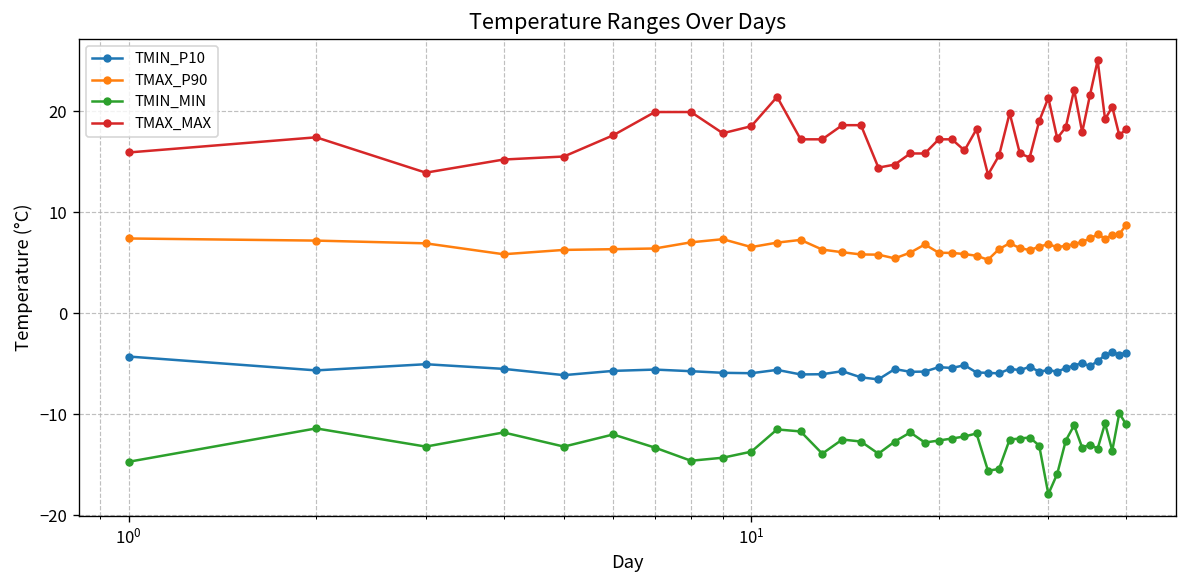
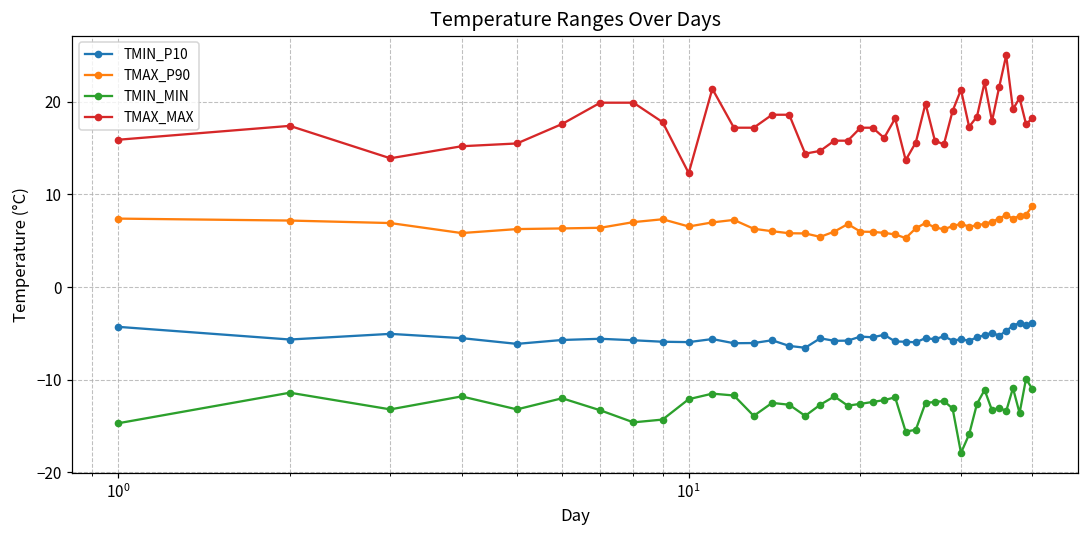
TMIN_MIN, 10^1: -14 -> -12
TMAX_MAX, 10^1: 19 -> 12
